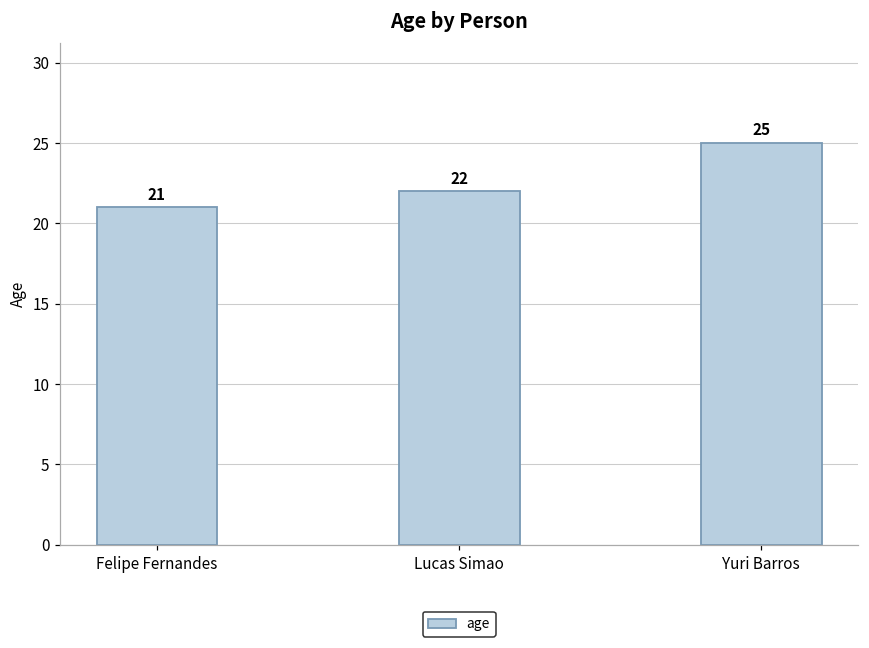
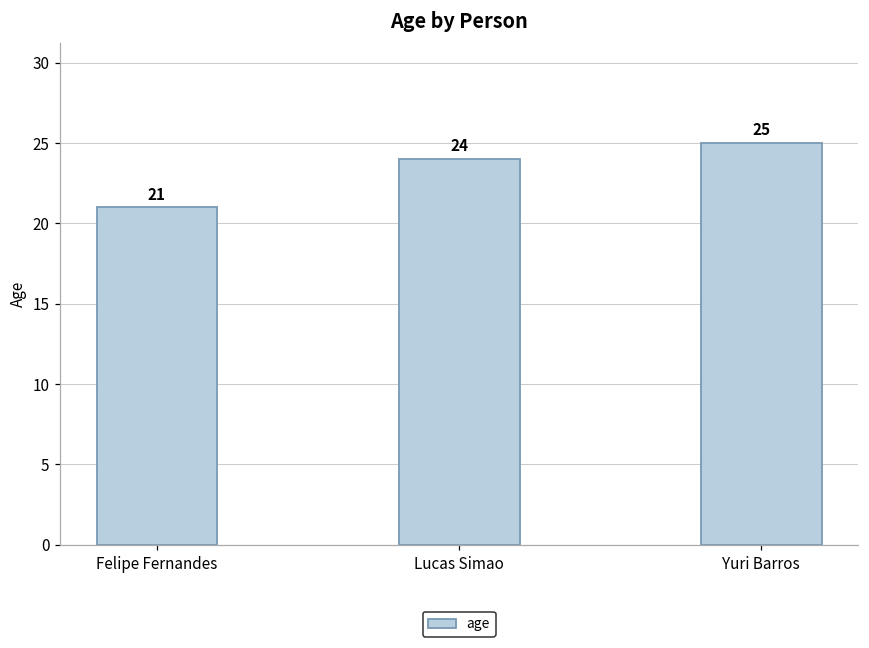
Lucas Simao: 22 -> 24
